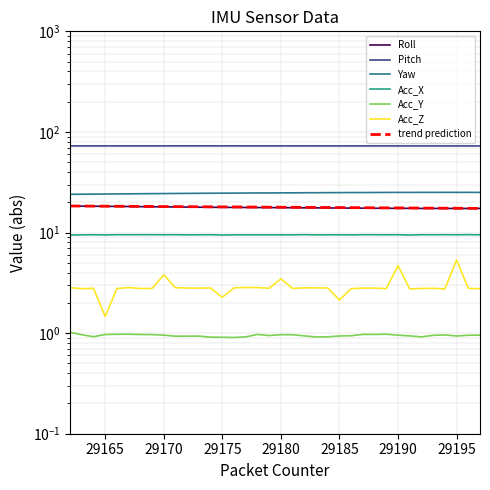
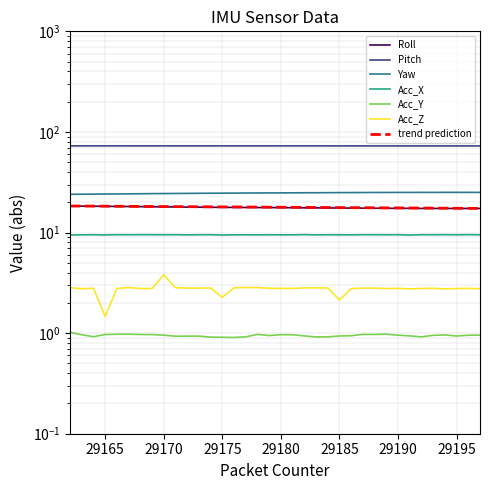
Acc_Z, 29180: 3.5 -> 2.8
Acc_Z, 29190: 5 -> 2.8
Acc_Z, 29195: 5 -> 2.8
